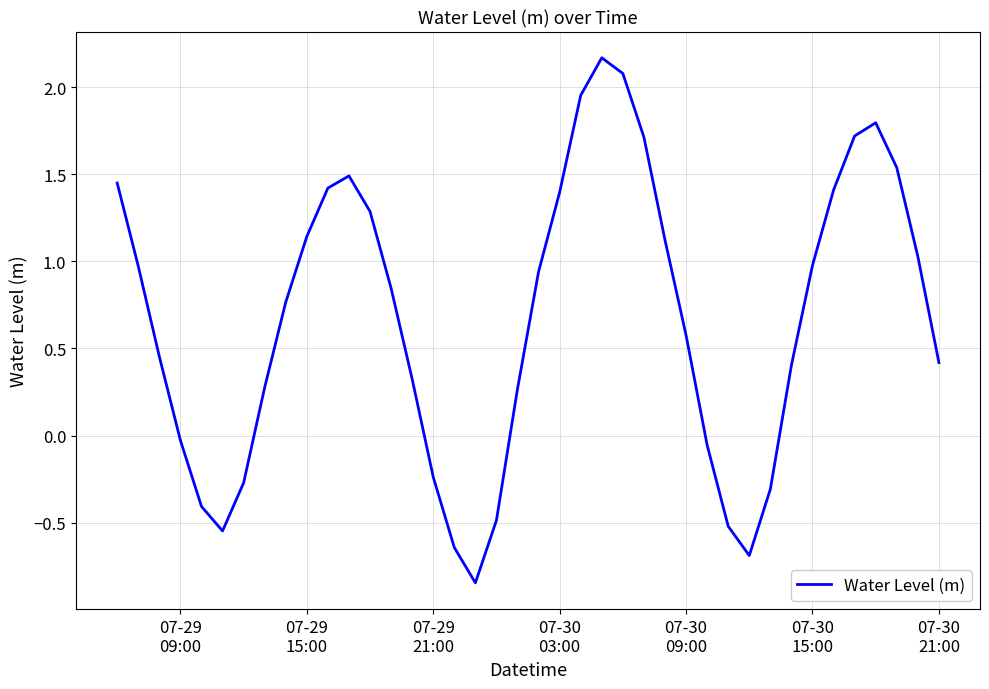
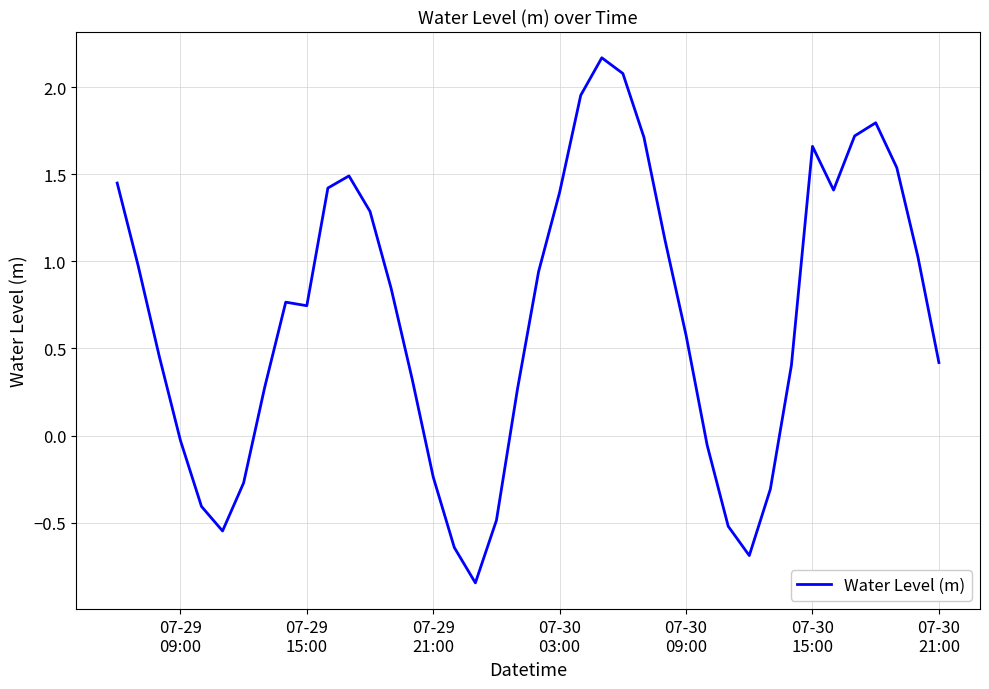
07-29 15:00: 1.14 -> 0.75
07-30 15:00: 0.98 -> 1.66
